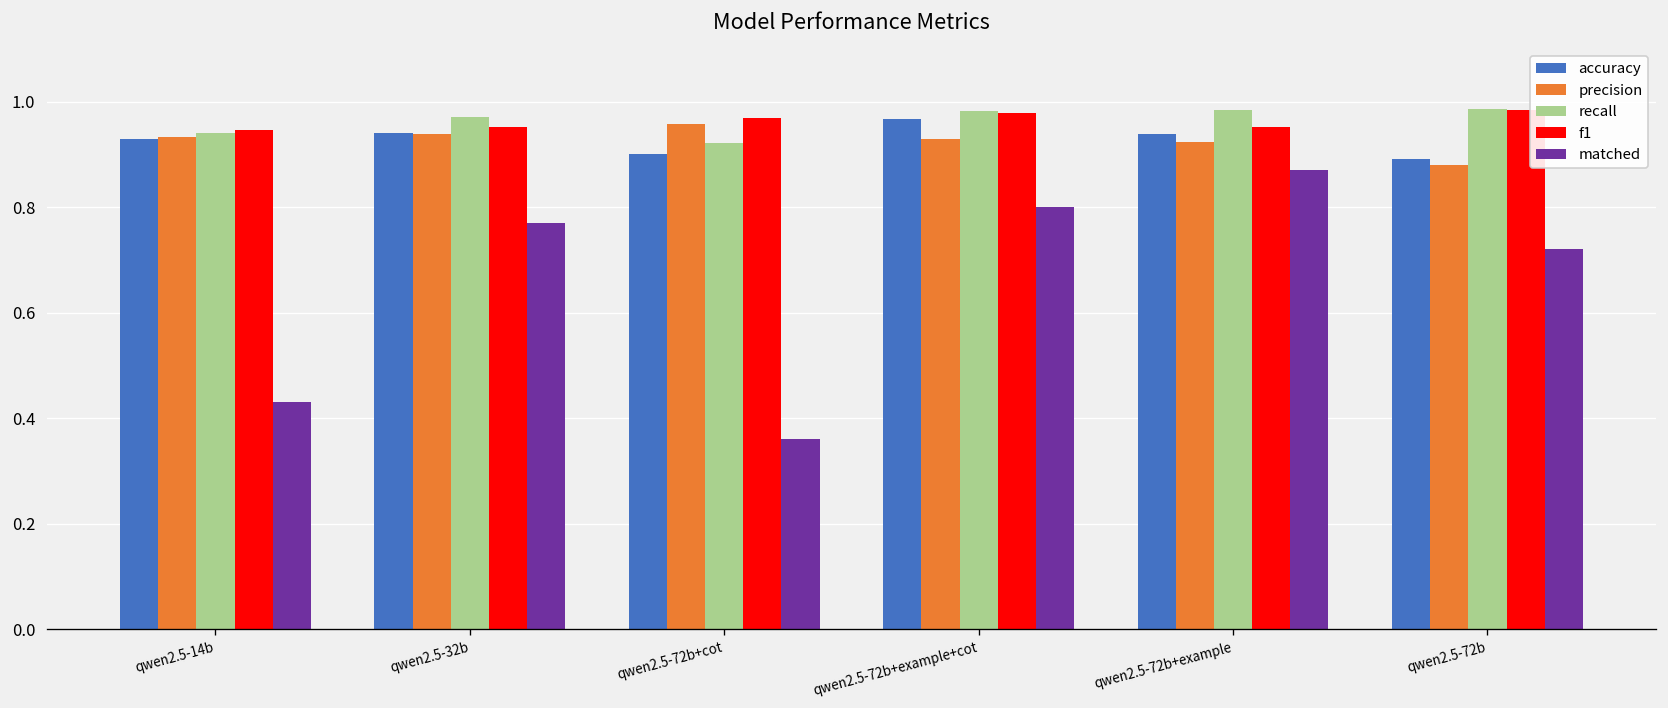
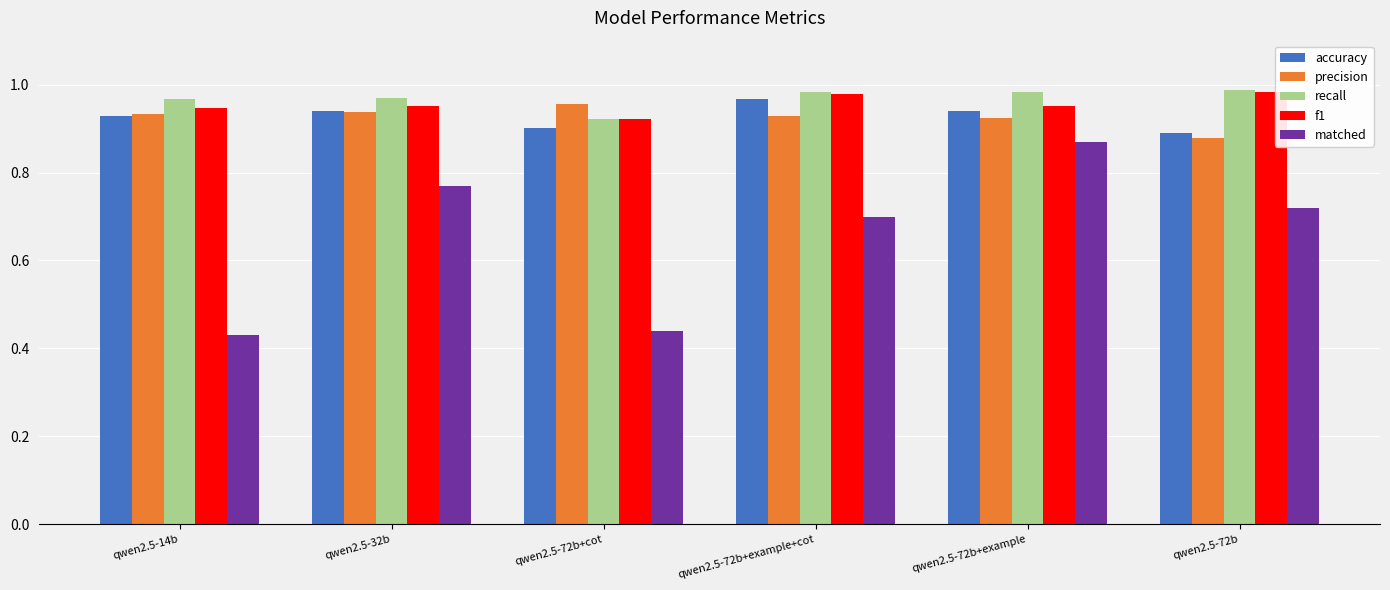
recall, qwen2.5-14b: 0.94 -> 0.97
f1, qwen2.5-72b+cot: 0.97 -> 0.92
matched, qwen2.5-72b+cot: 0.36 -> 0.44
matched, qwen2.5-72b+example+cot: 0.8 -> 0.7
